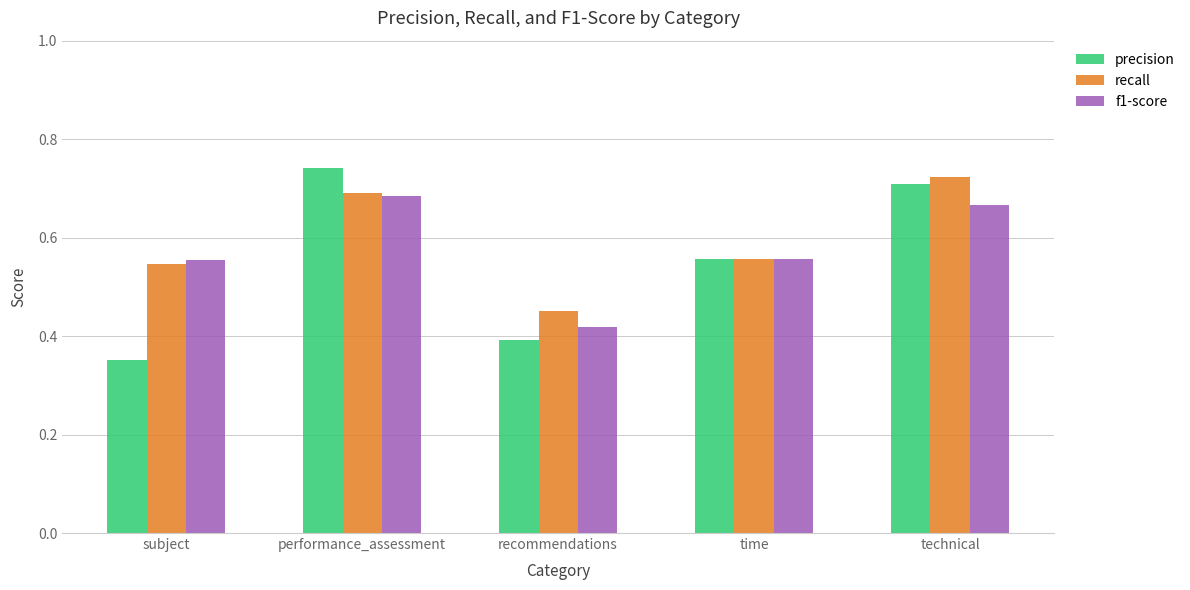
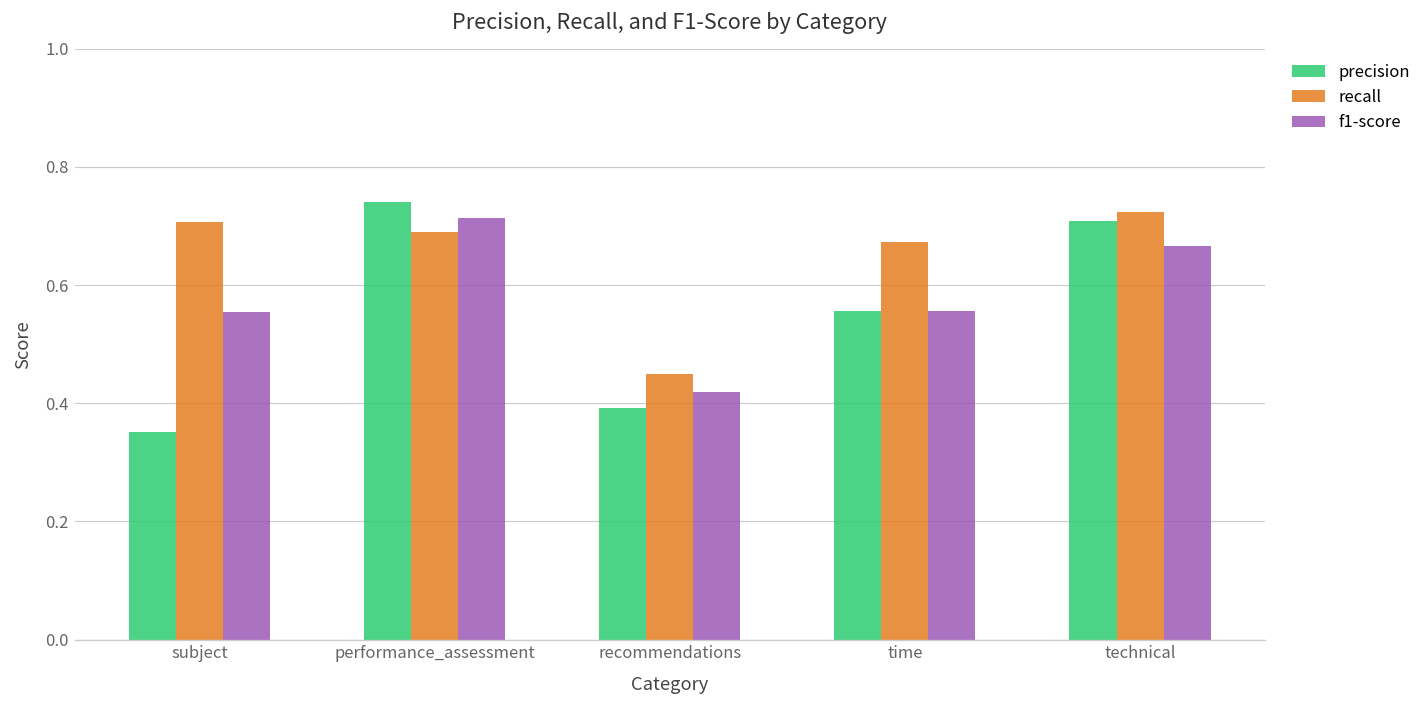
recall, subject: 0.55 -> 0.71
f1-score, performance_assessment: 0.68 -> 0.71
recall, time: 0.56 -> 0.67
